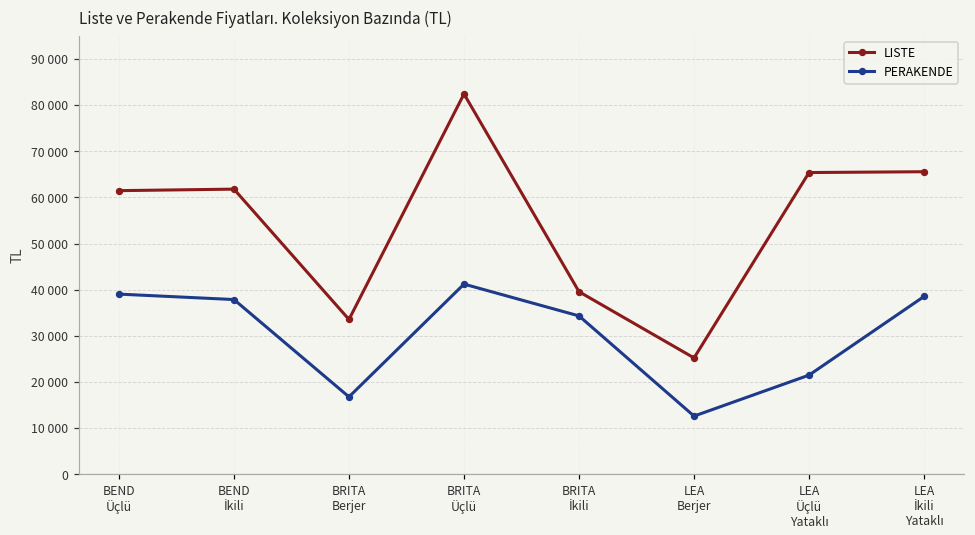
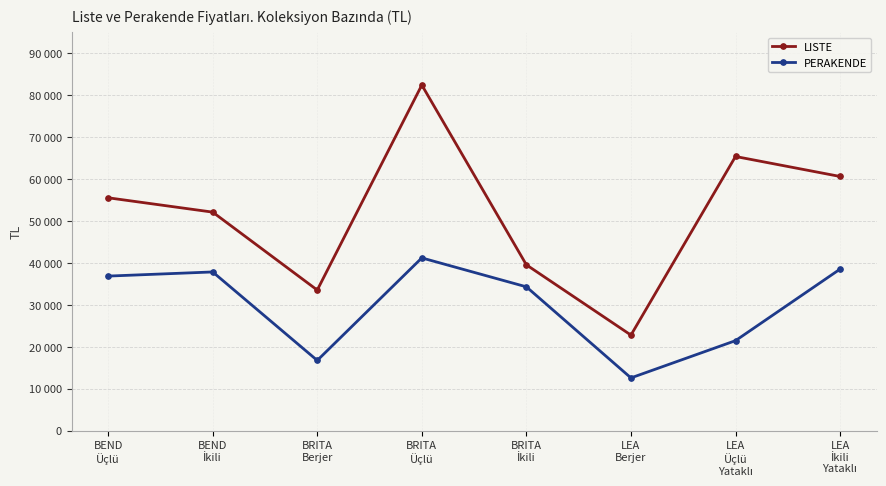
LISTE, BEND Üçlü: 61000 -> 56000
PERAKENDE, BEND Üçlü: 39000 -> 37000
LISTE, BEND İkili: 62000 -> 52000
LISTE, LEA Berjer: 25000 -> 23000
LISTE, LEA İkili Yataklı: 66000 -> 61000
